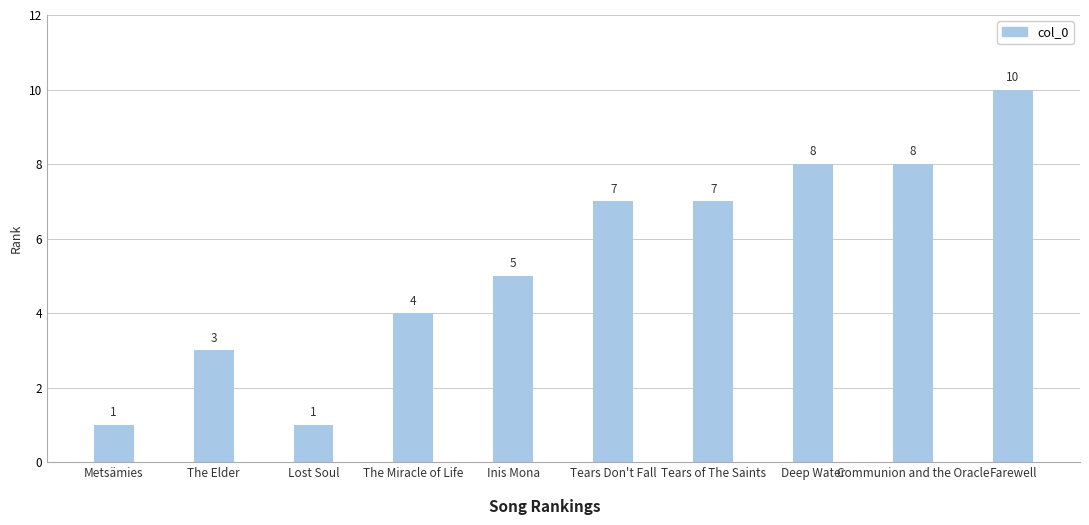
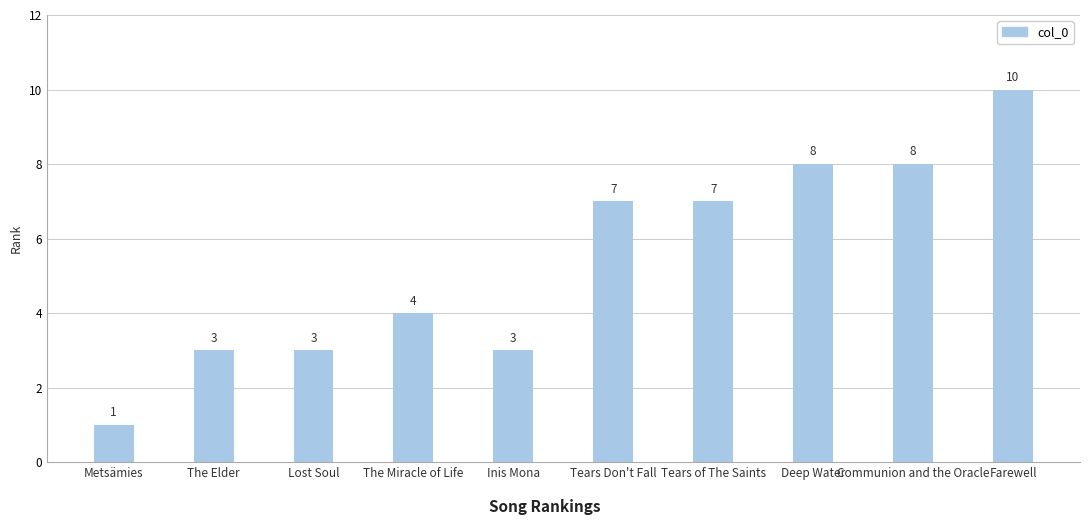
Lost Soul: 1 -> 3
Inis Mona: 5 -> 3
